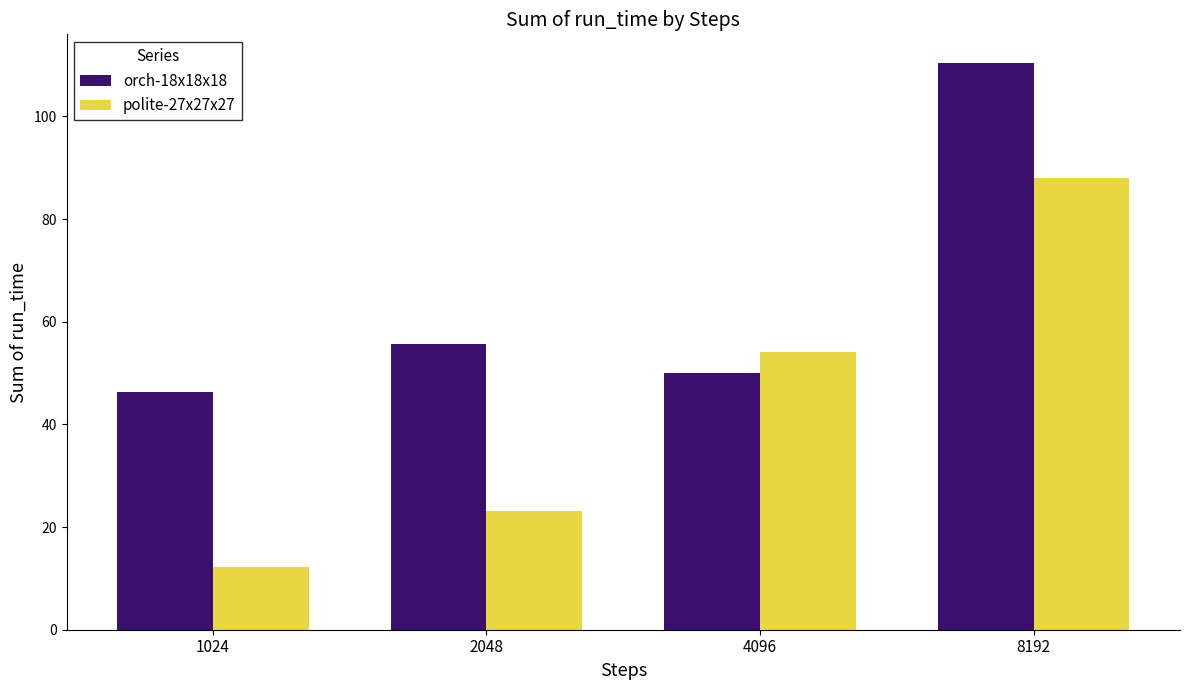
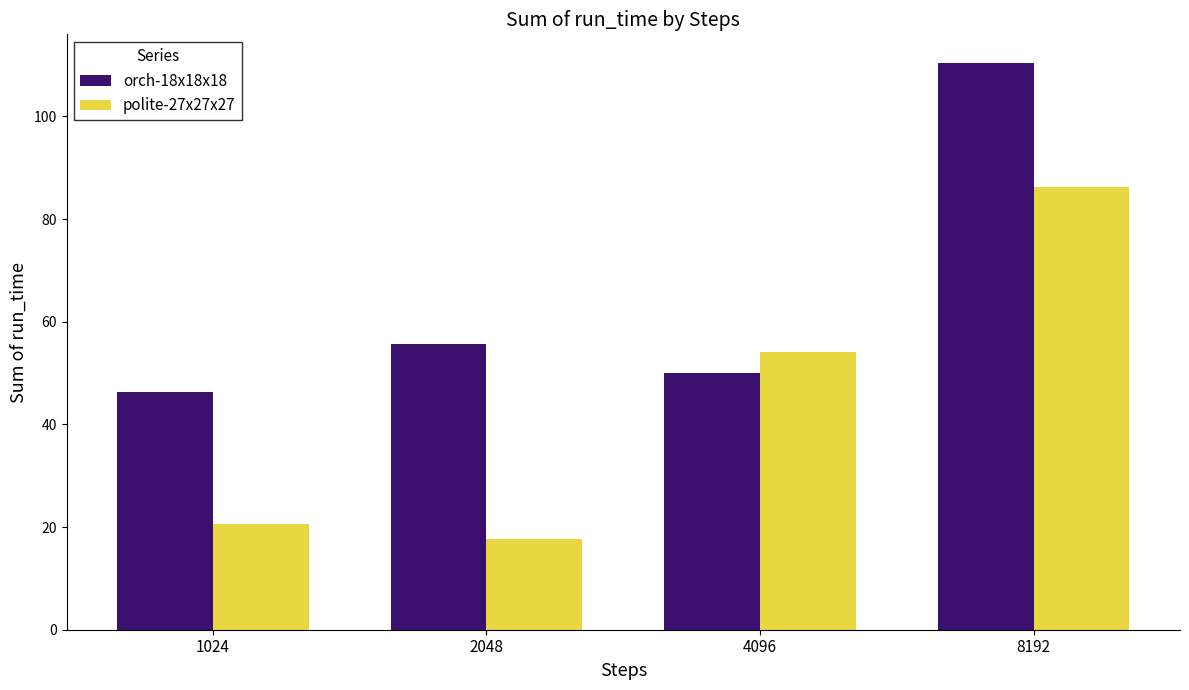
polite-27x27x27, 1024: 12 -> 21
polite-27x27x27, 2048: 23 -> 18
polite-27x27x27, 8192: 88 -> 86
